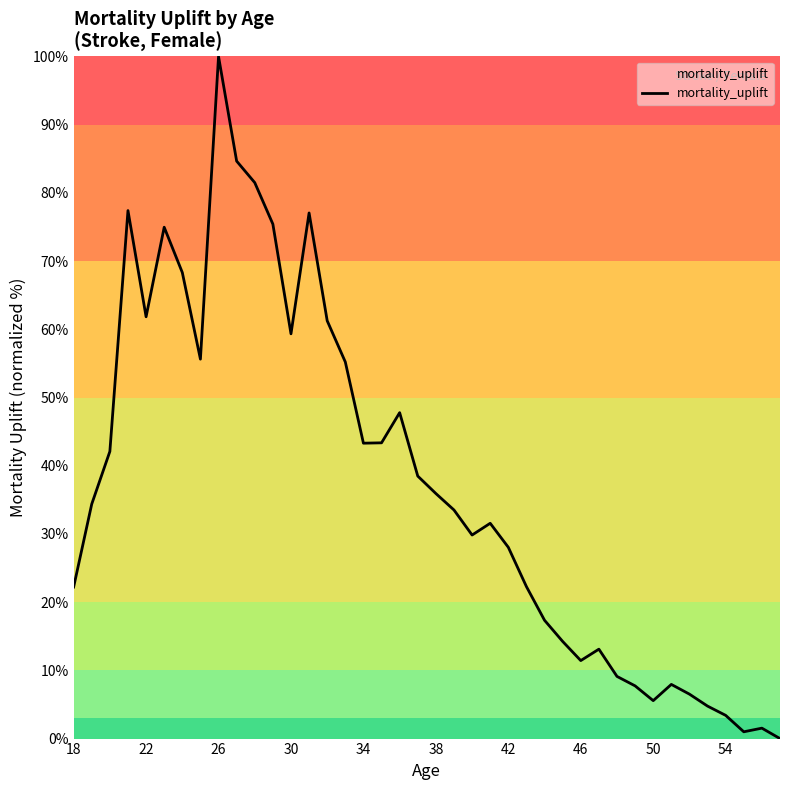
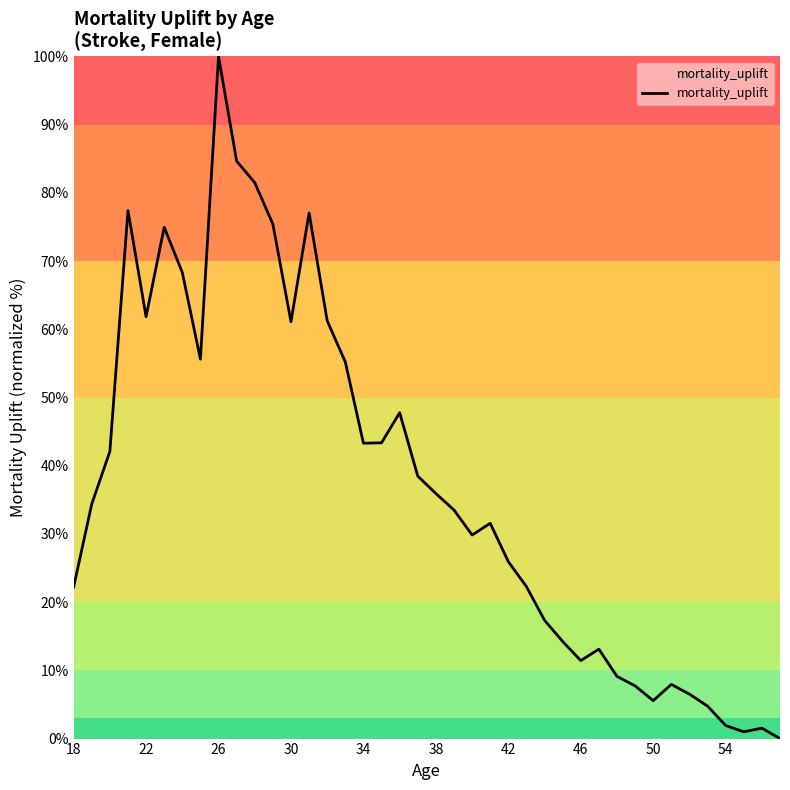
30: 59% -> 61%
42: 28% -> 26%
54: 3% -> 2%
